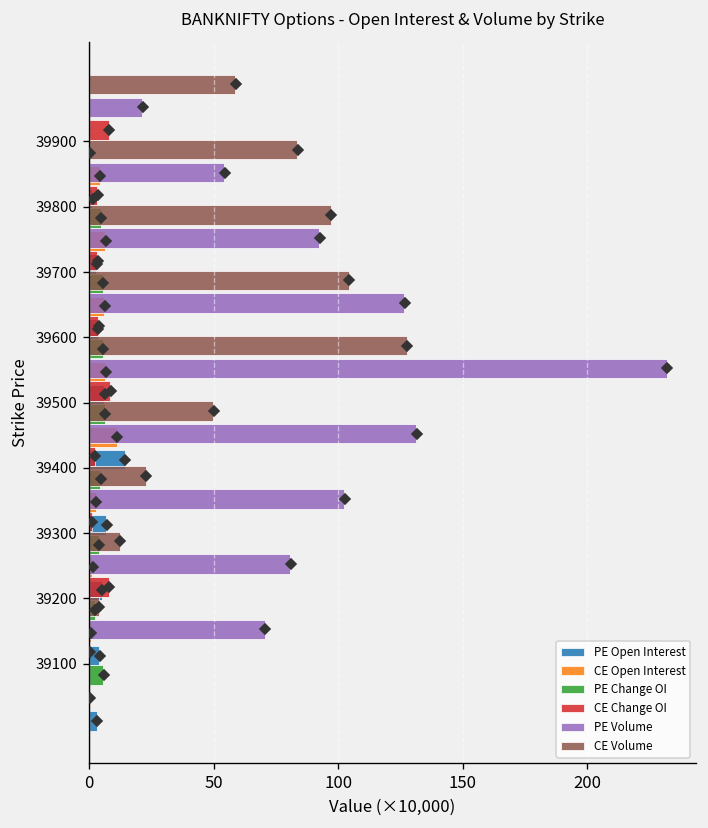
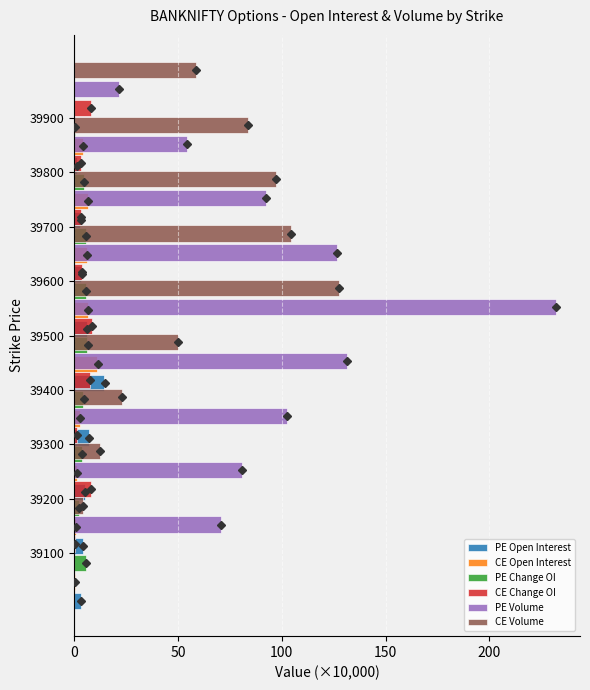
CE Change OI, 39400: 2 -> 8
